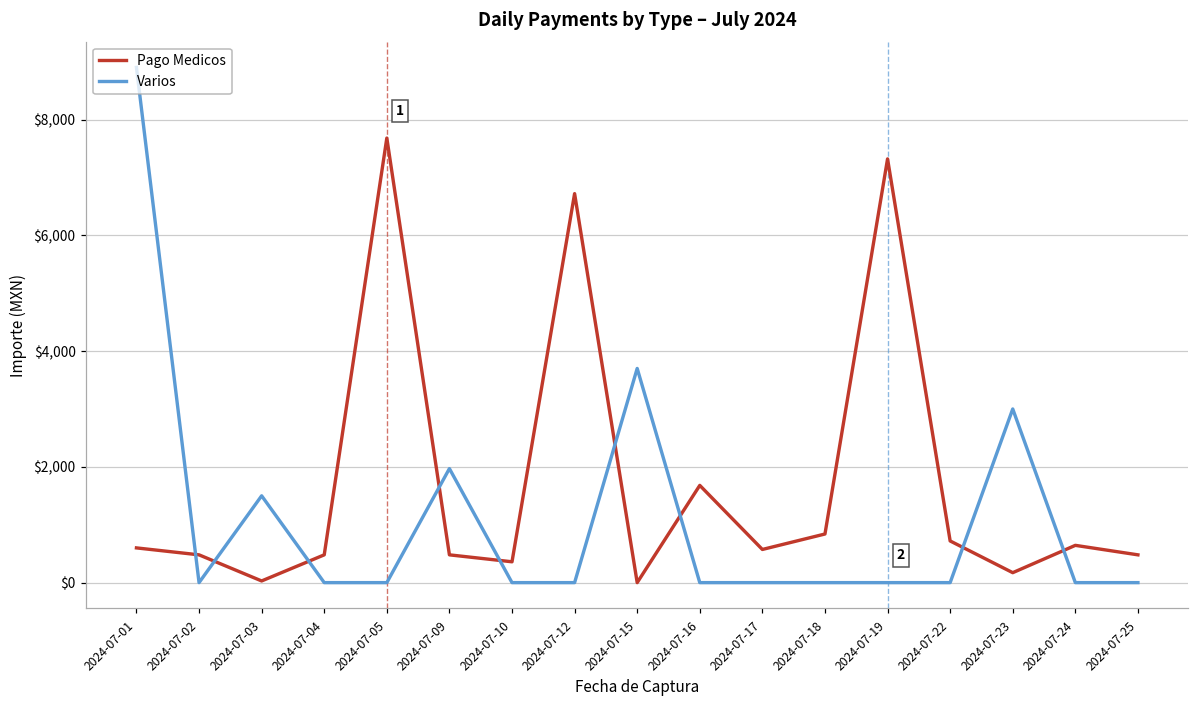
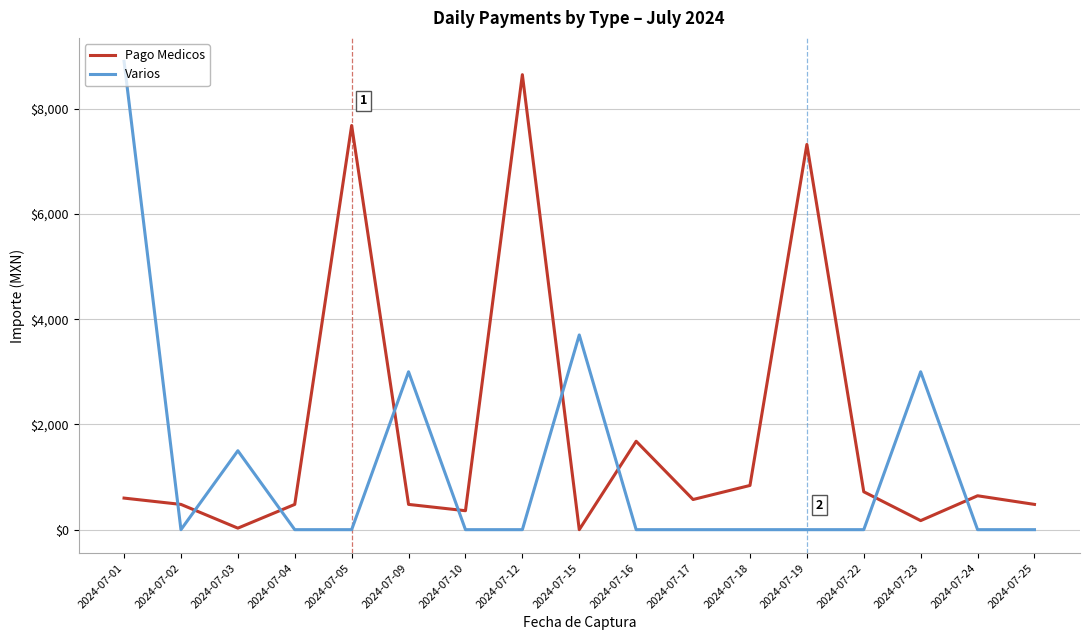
Varios, 2024-07-09: $2,000 -> $3,000
Pago Medicos, 2024-07-12: $6,700 -> $8,600
